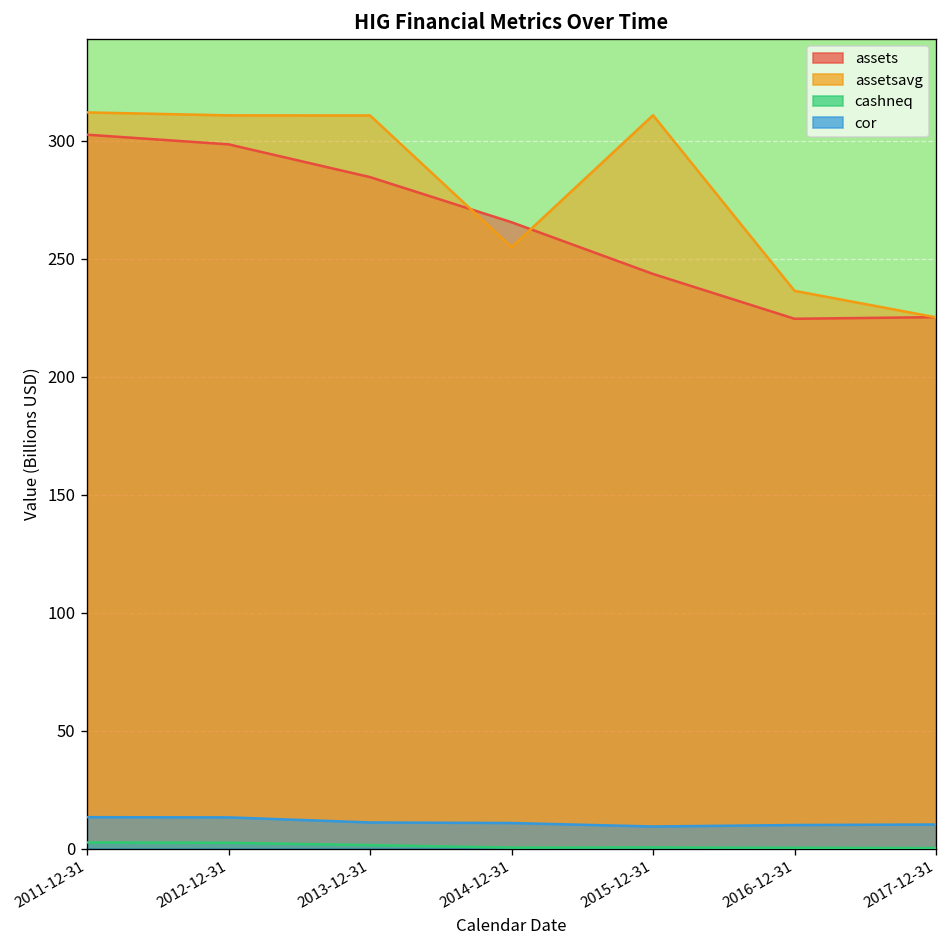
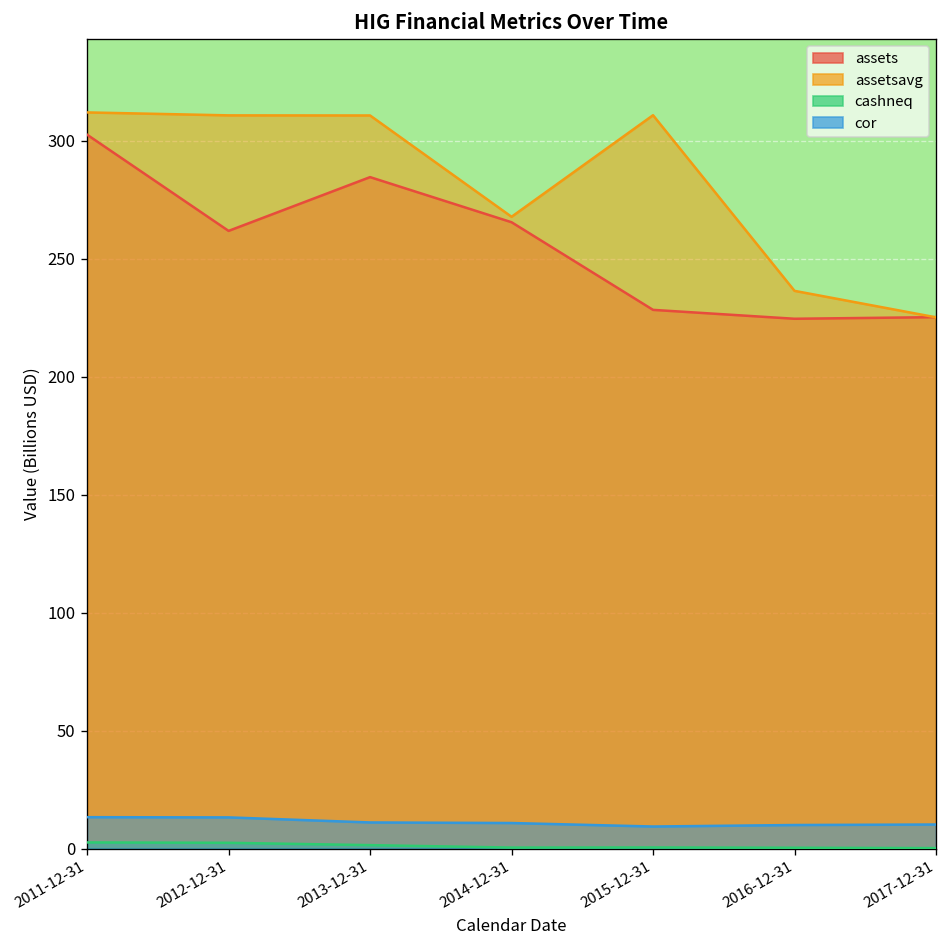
assets, 2012-12-31: 299 -> 262
assetsavg, 2014-12-31: 255 -> 268
assets, 2015-12-31: 244 -> 228
